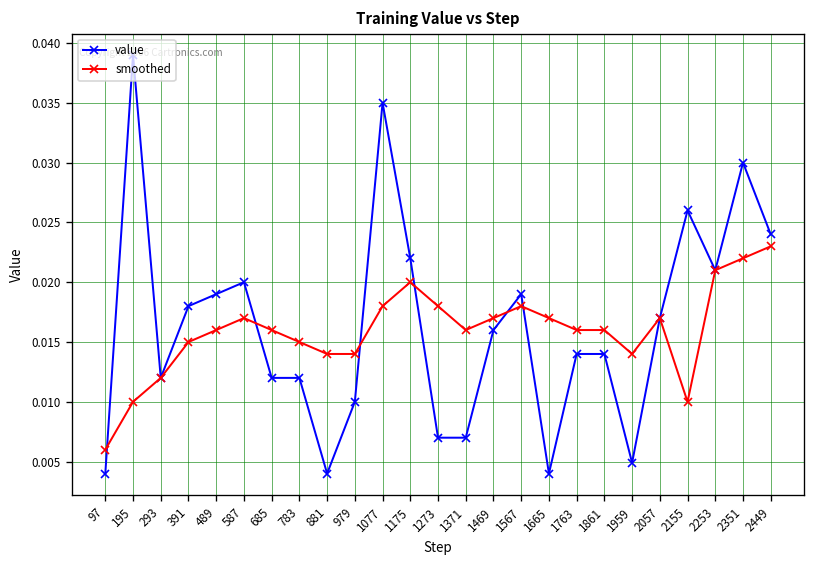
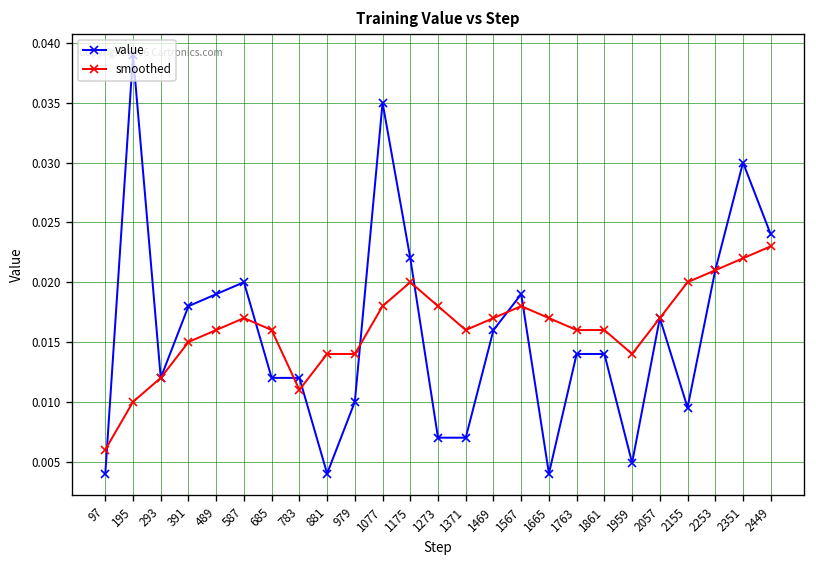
smoothed, 783: 0.015 -> 0.011
value, 2155: 0.026 -> 0.010
smoothed, 2155: 0.01 -> 0.02
